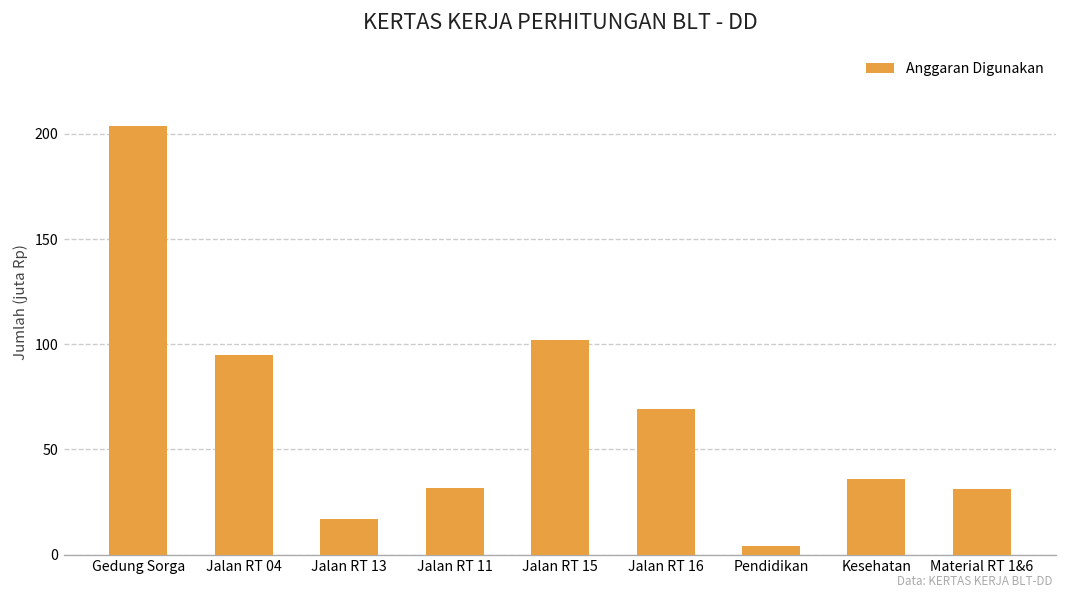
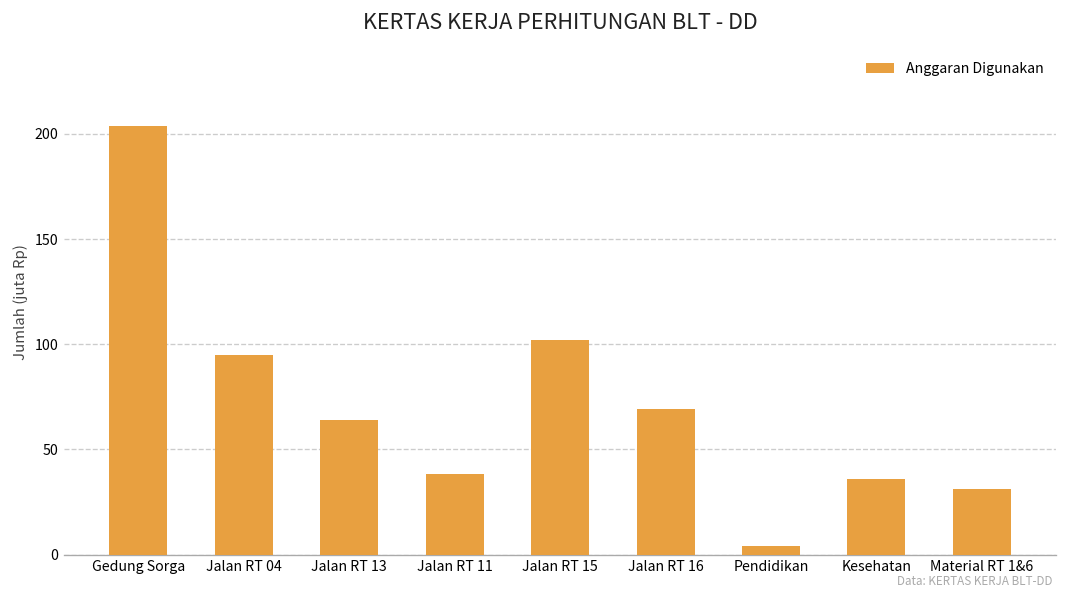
Jalan RT 13: 17 -> 64
Jalan RT 11: 31 -> 38
